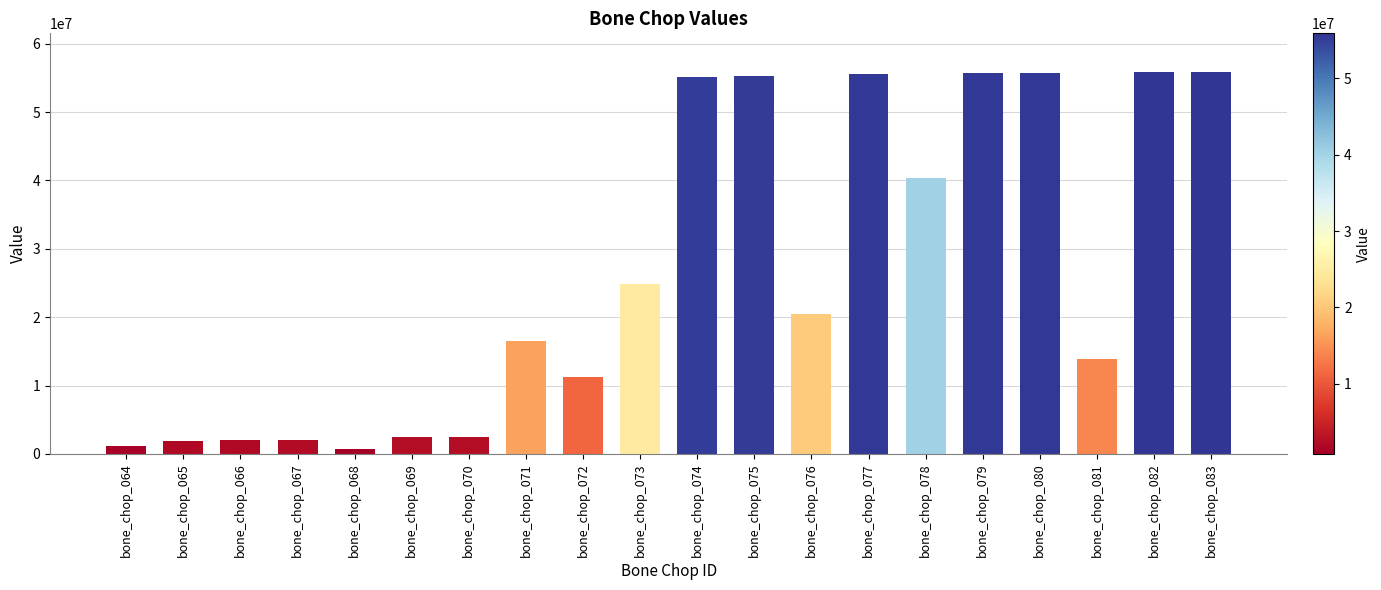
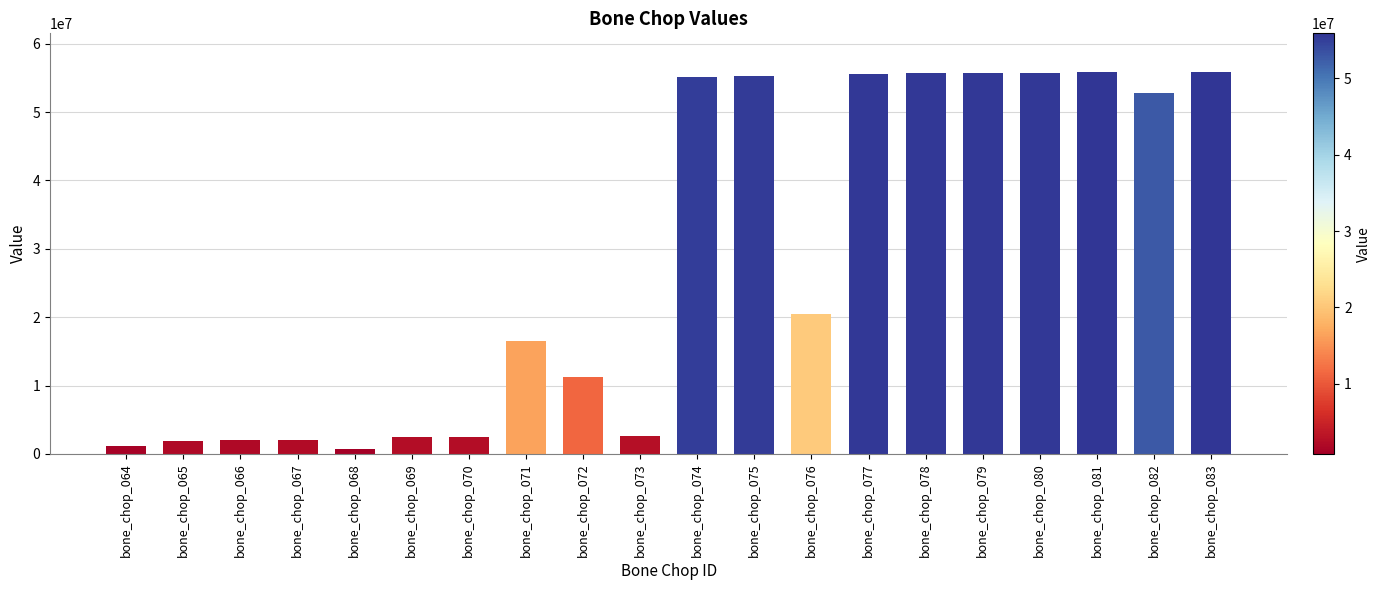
bone_chop_073: 25000000 -> 3000000
bone_chop_078: 40000000 -> 56000000
bone_chop_081: 14000000 -> 56000000
bone_chop_082: 56000000 -> 53000000
